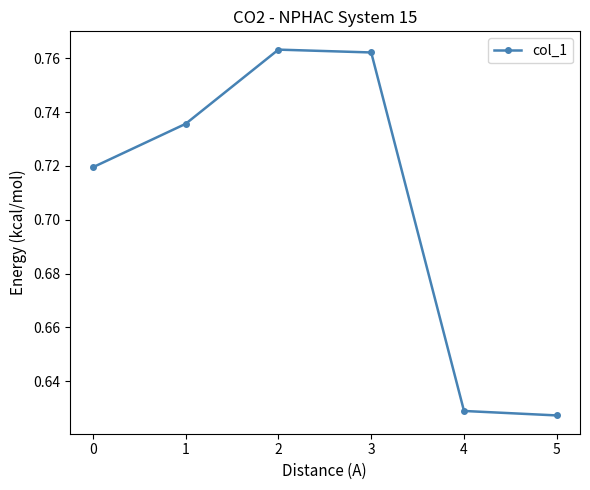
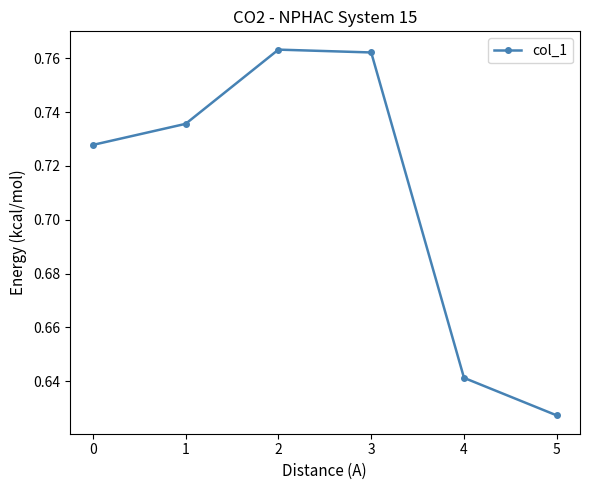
0: 0.719 -> 0.728
4: 0.629 -> 0.641
